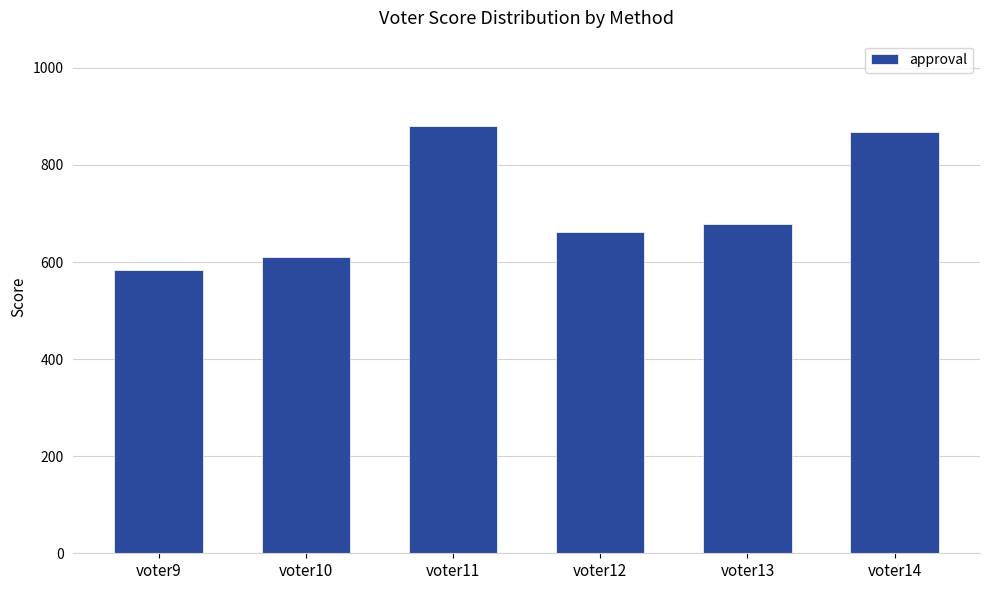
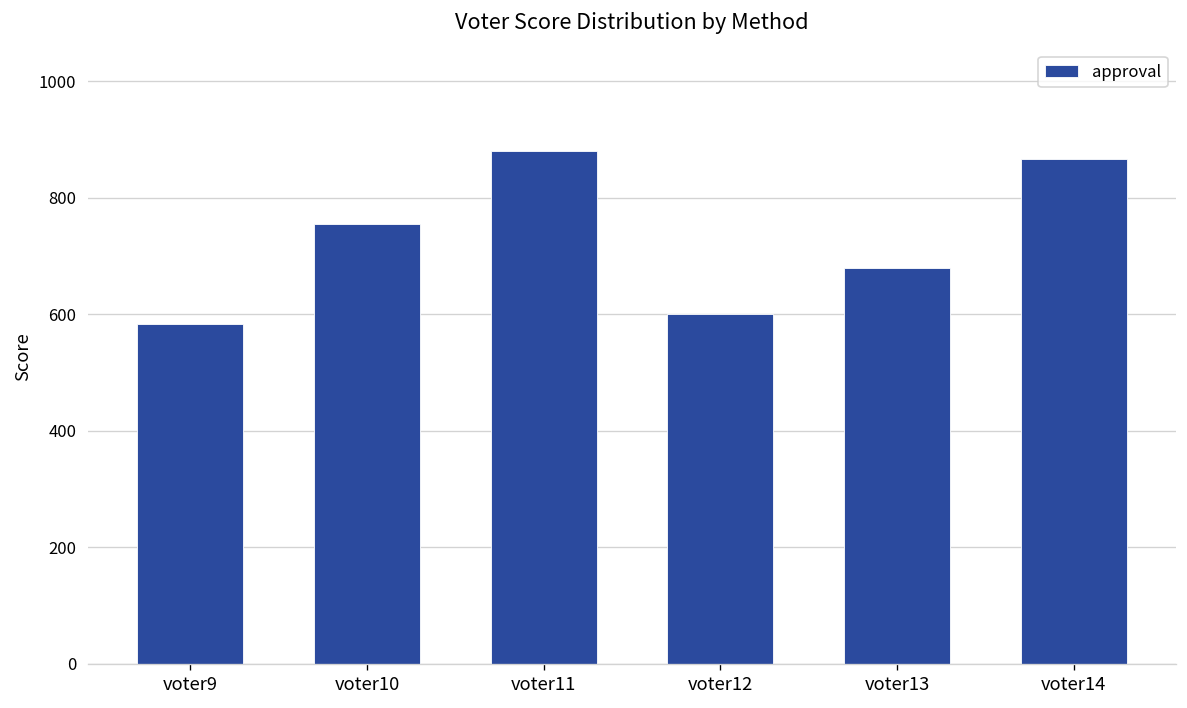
voter10: 610 -> 760
voter12: 660 -> 600
